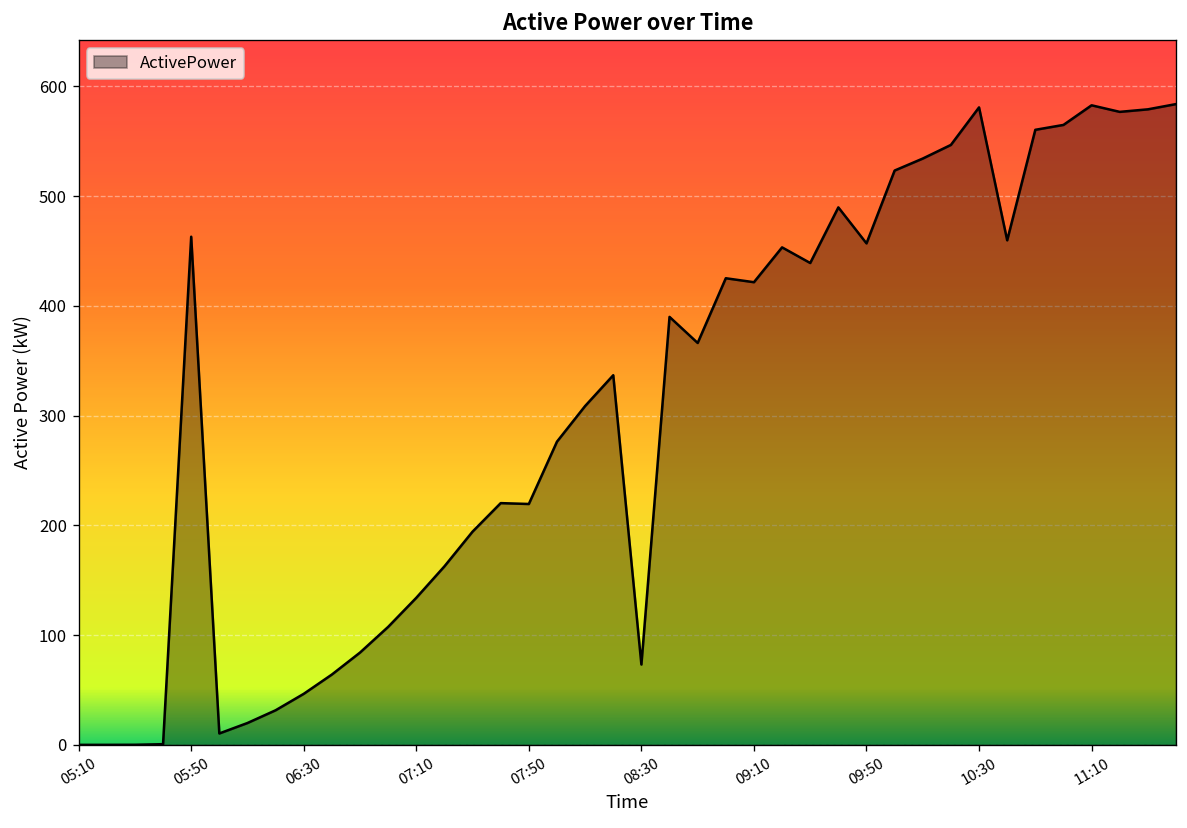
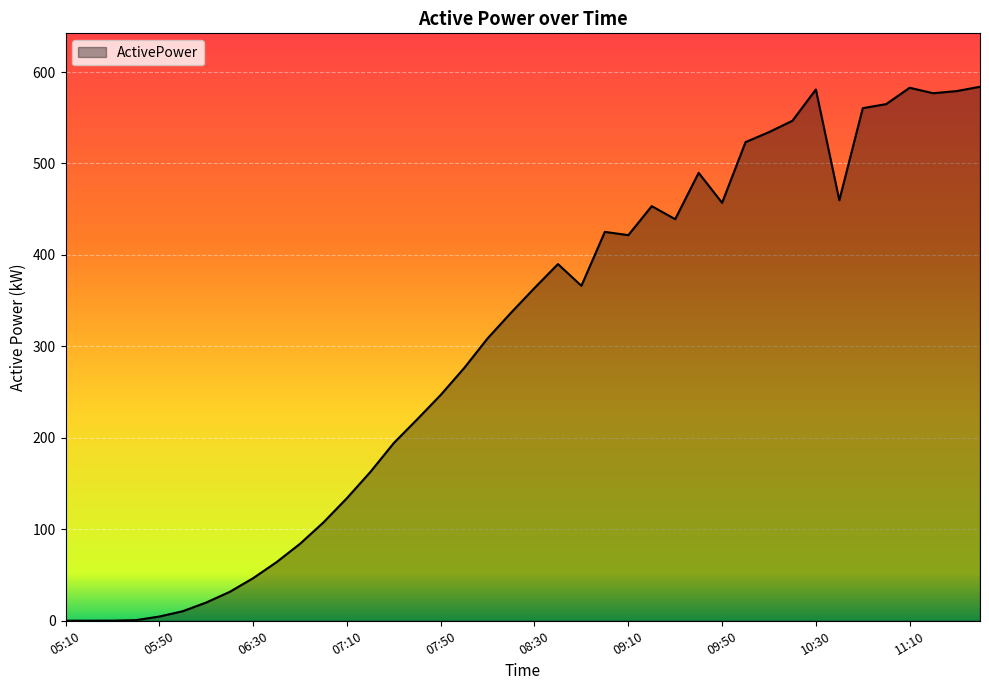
05:50: 460 -> 0
07:50: 220 -> 250
08:30: 70 -> 360
